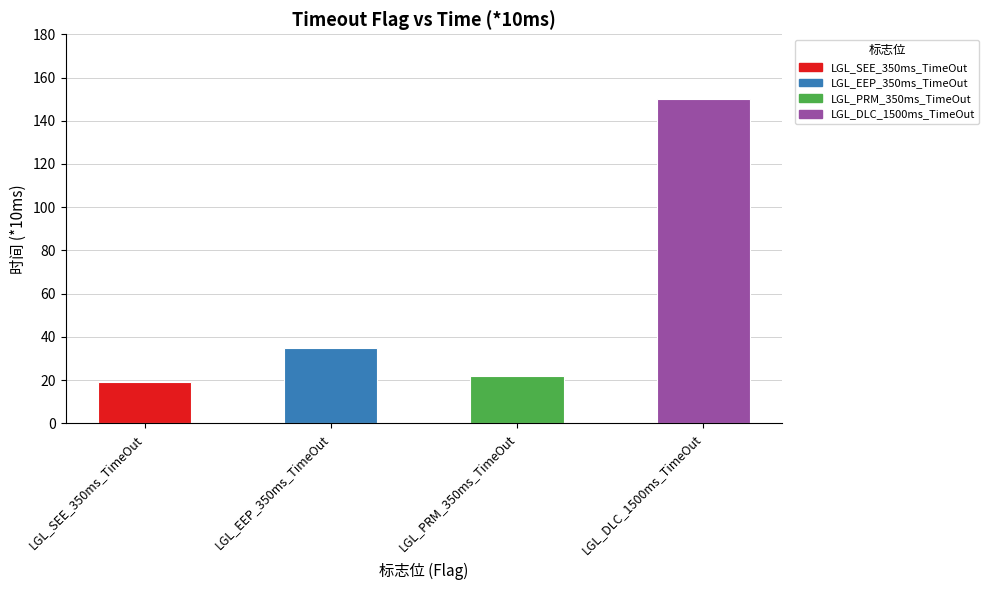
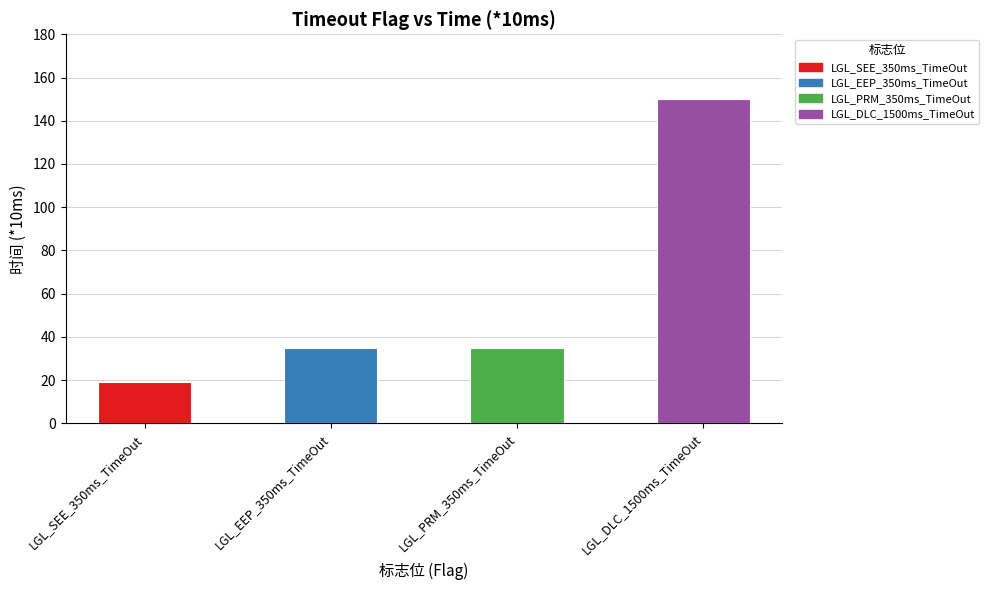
LGL_PRM_350ms_TimeOut: 22 -> 35
